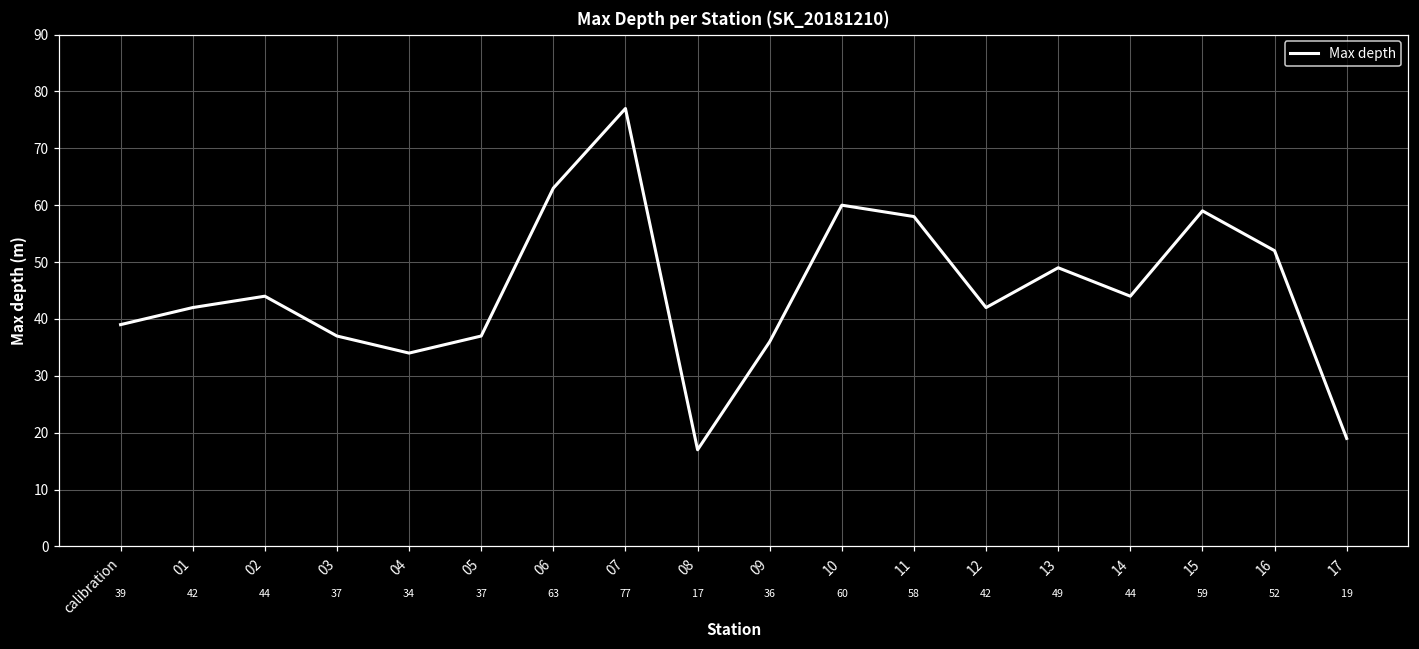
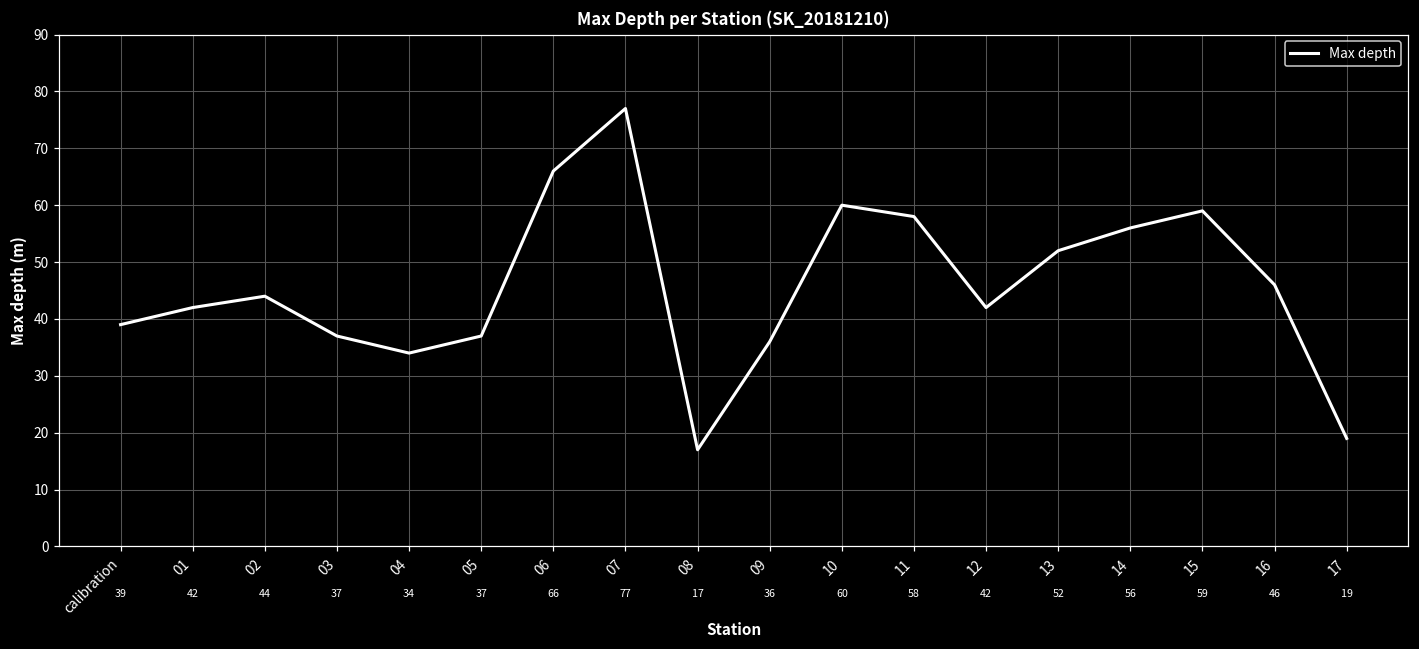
06: 63 -> 66
13: 49 -> 52
14: 44 -> 56
16: 52 -> 46
